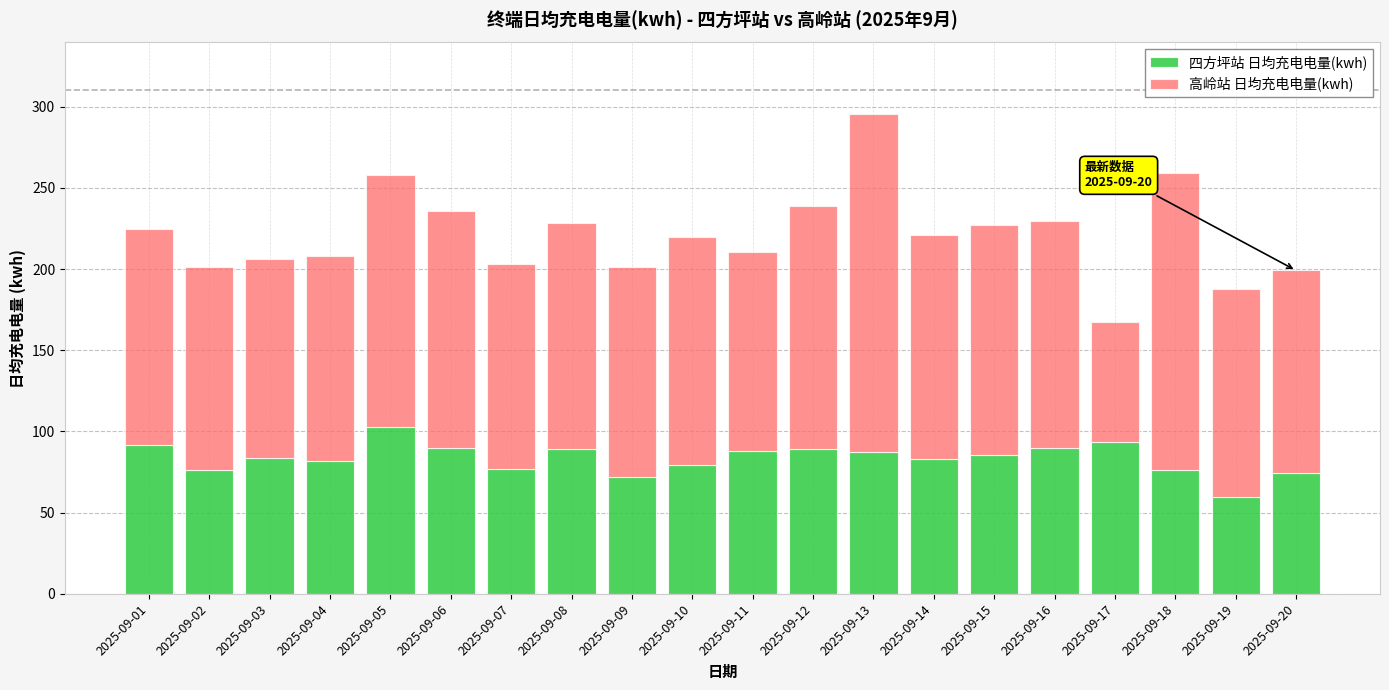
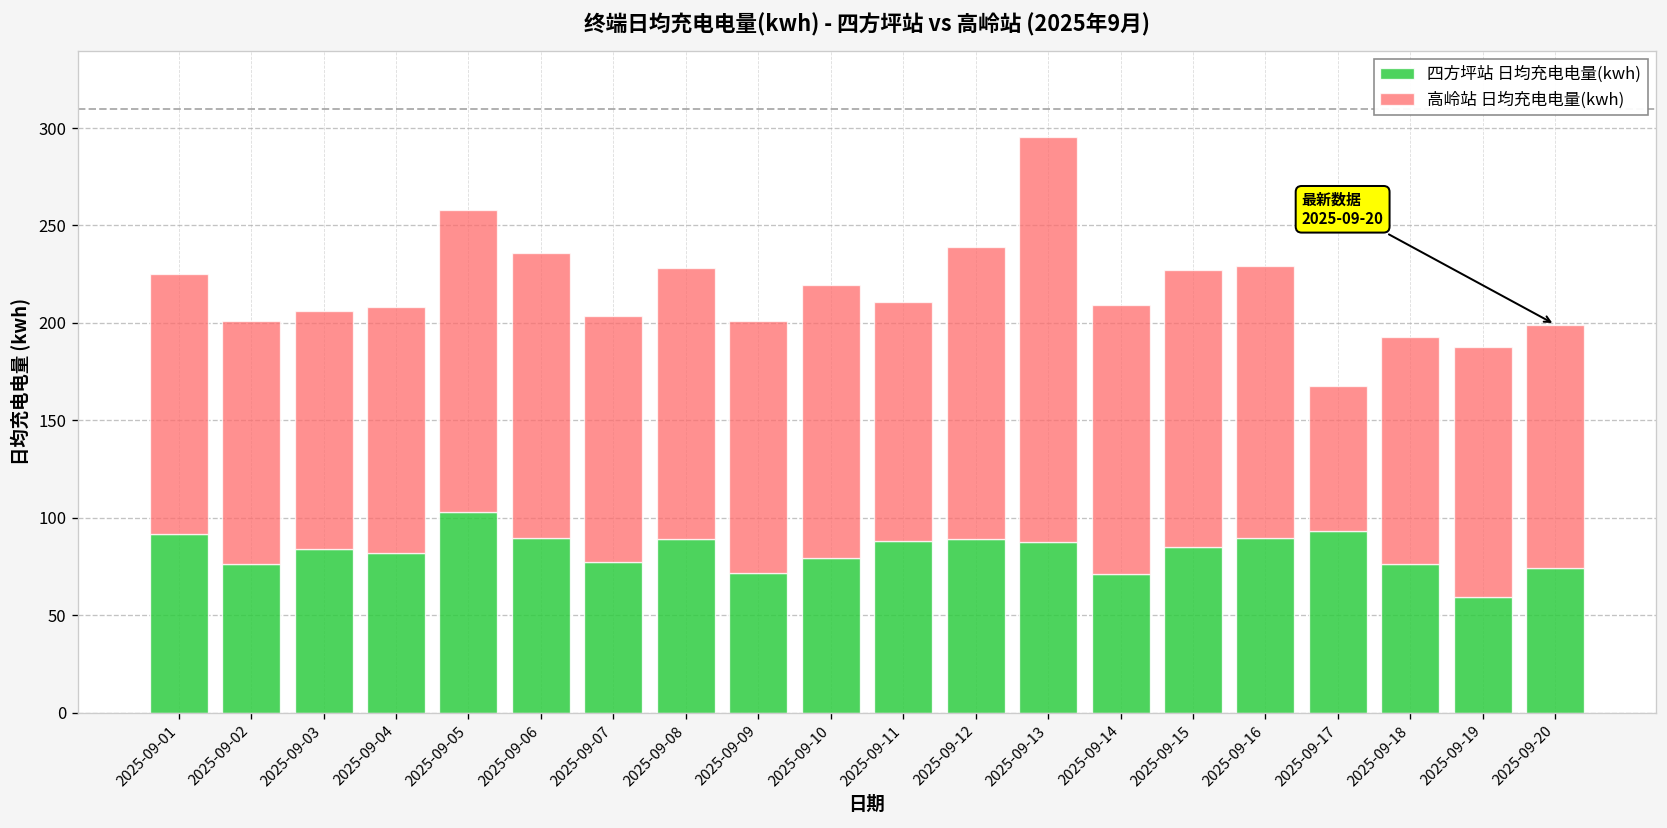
四方坪站 日均充电电量(kwh), 2025-09-14: 83 -> 71
高岭站 日均充电电量(kwh), 2025-09-18: 183 -> 117
